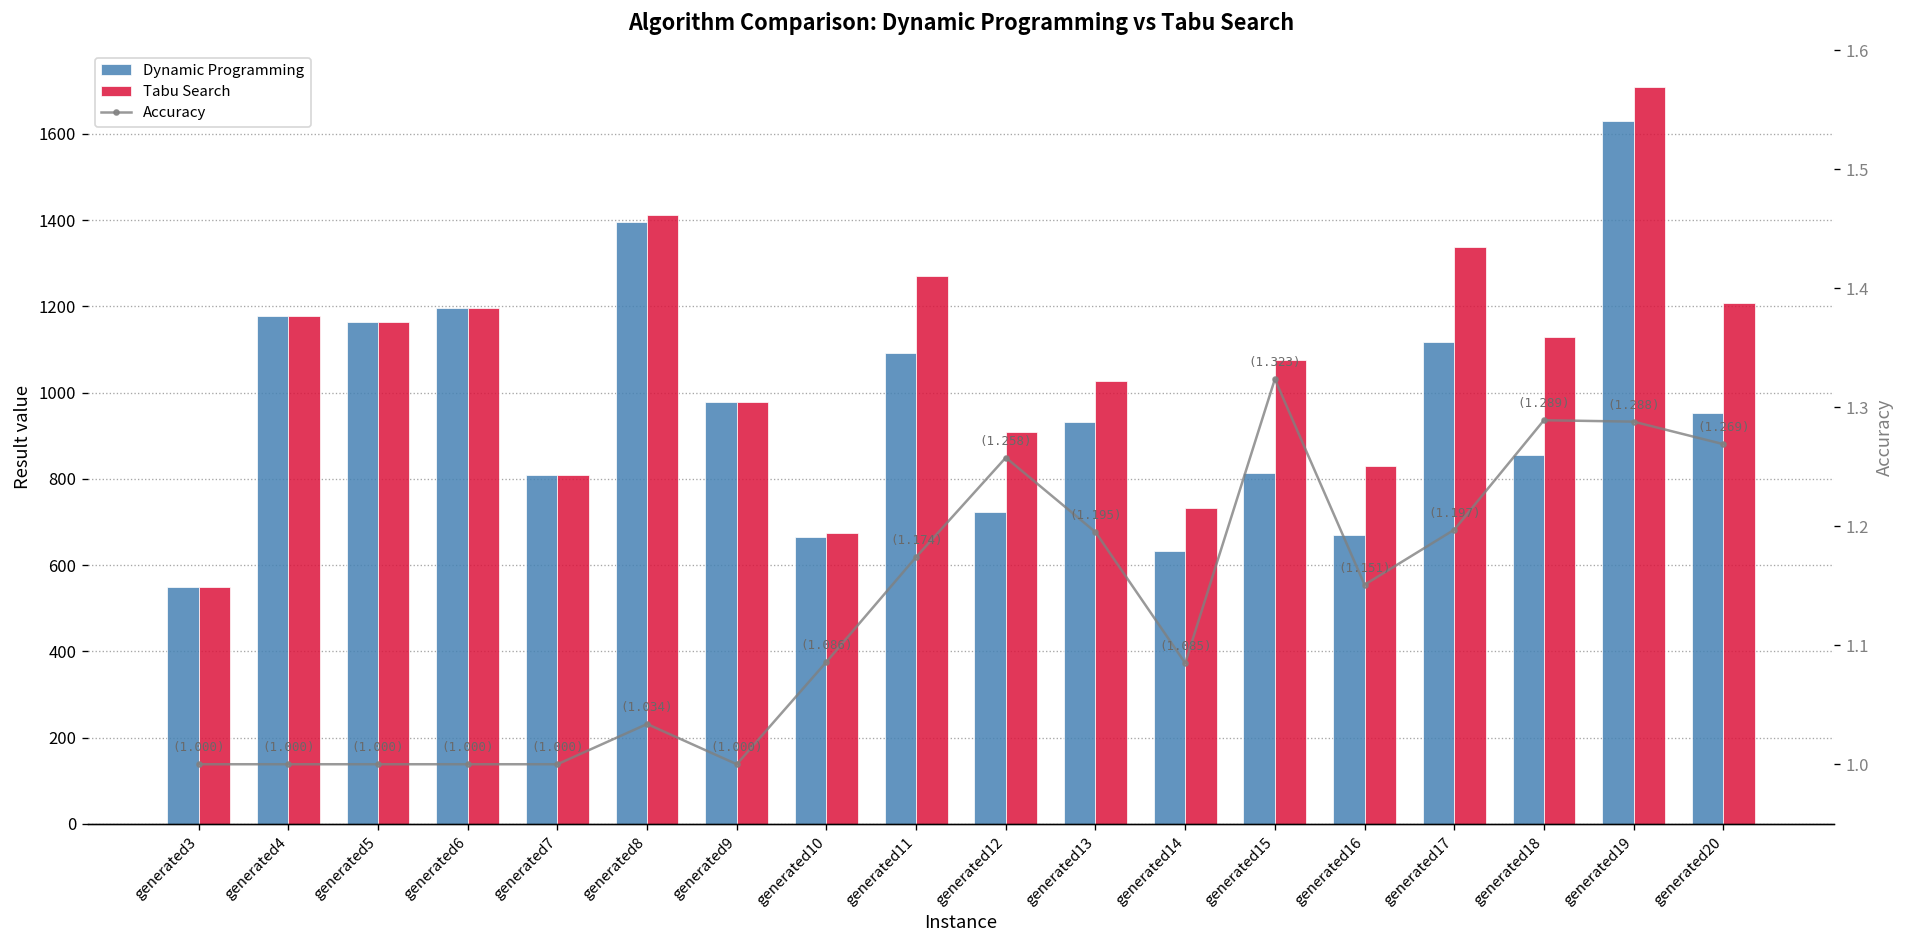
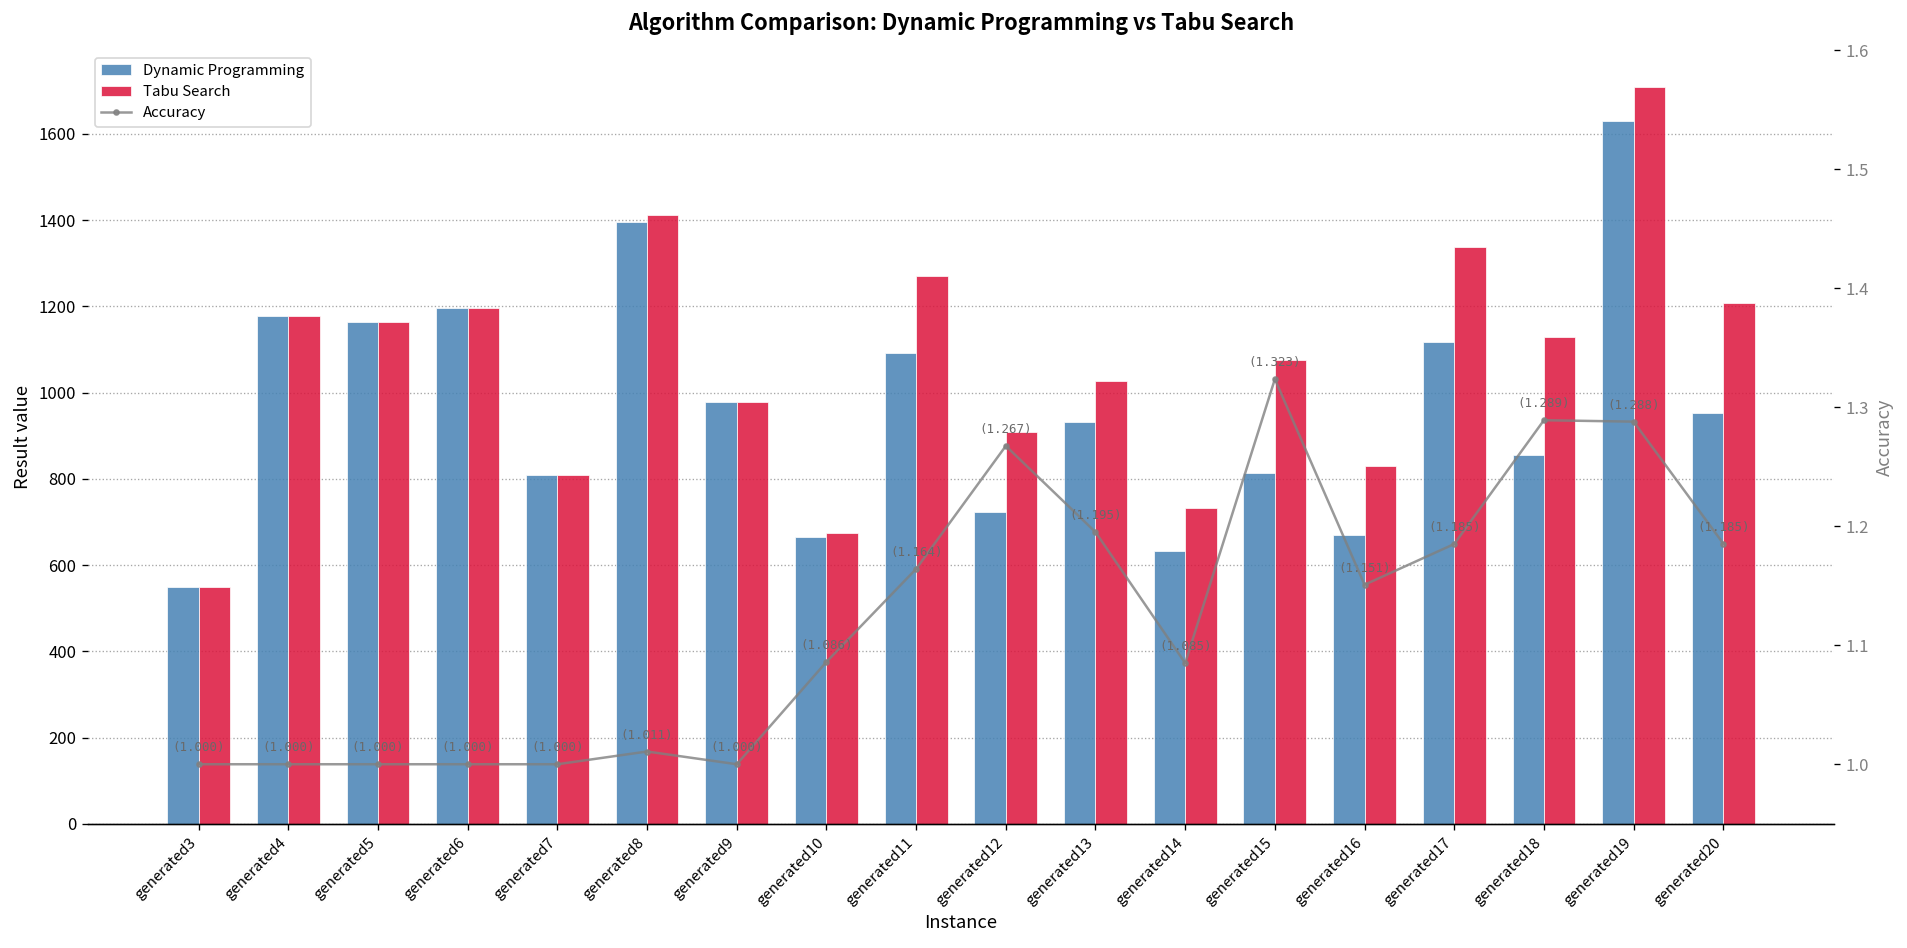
Accuracy, generated8: (1.034) -> (1.011)
Accuracy, generated11: (1.174) -> (1.164)
Accuracy, generated12: (1.258) -> (1.267)
Accuracy, generated17: (1.197) -> (1.185)
Accuracy, generated20: (1.269) -> (1.185)
